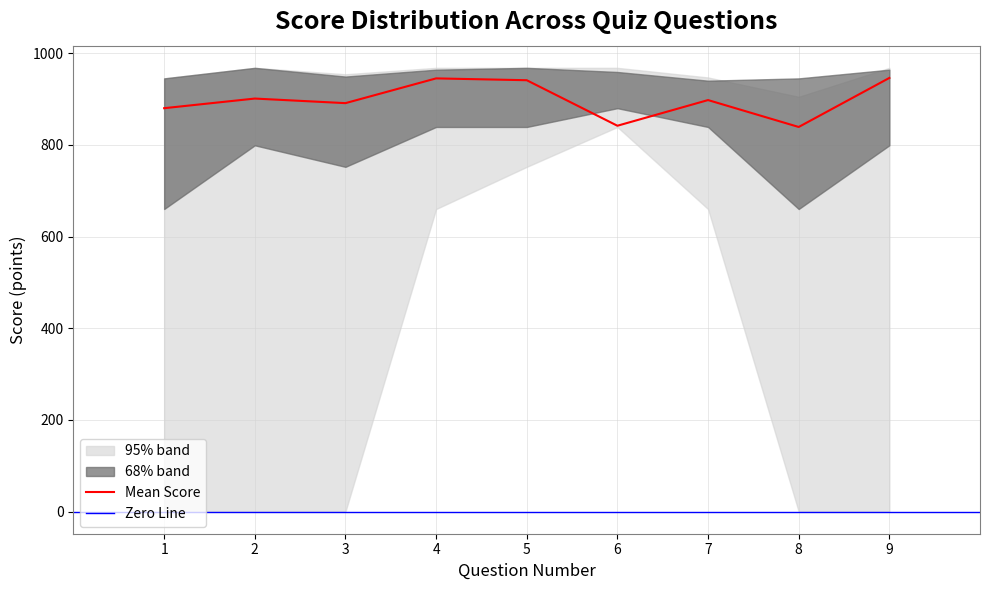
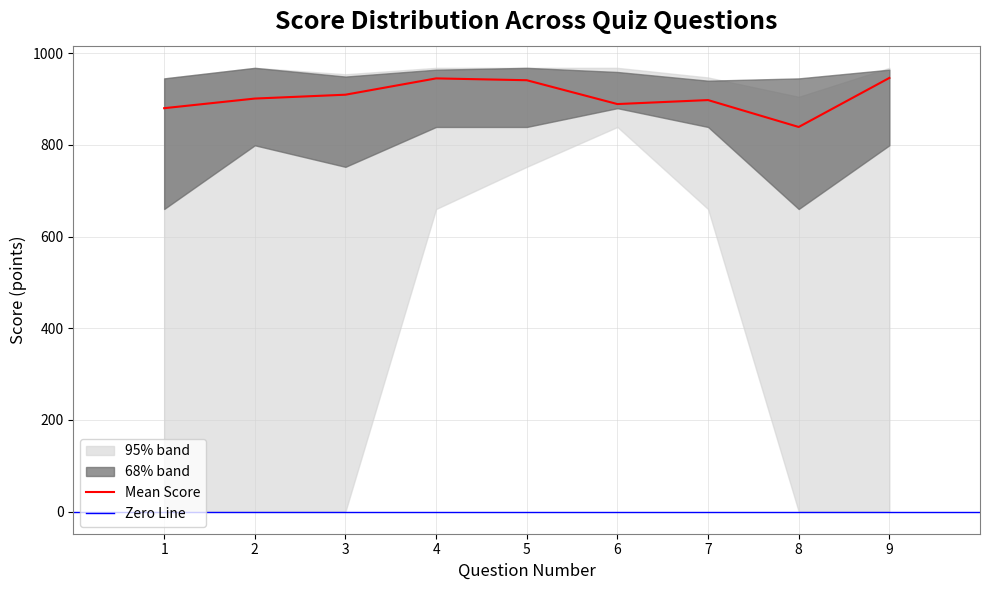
Mean Score, 3: 890 -> 910
Mean Score, 6: 840 -> 890
